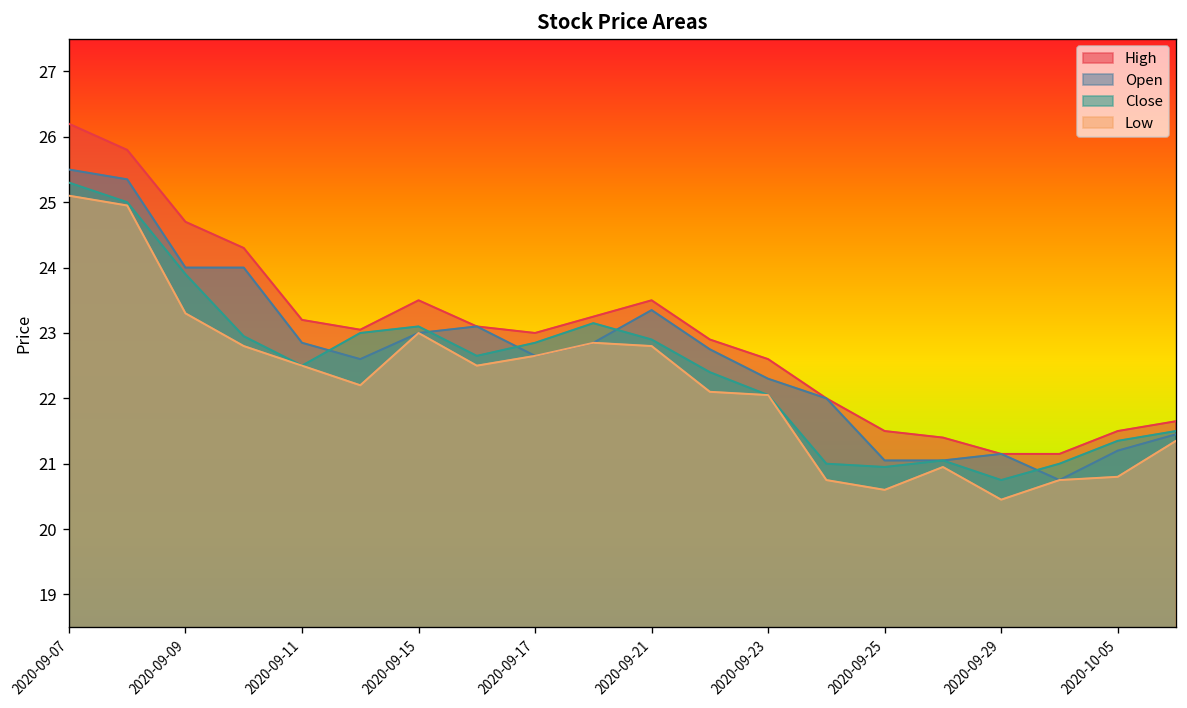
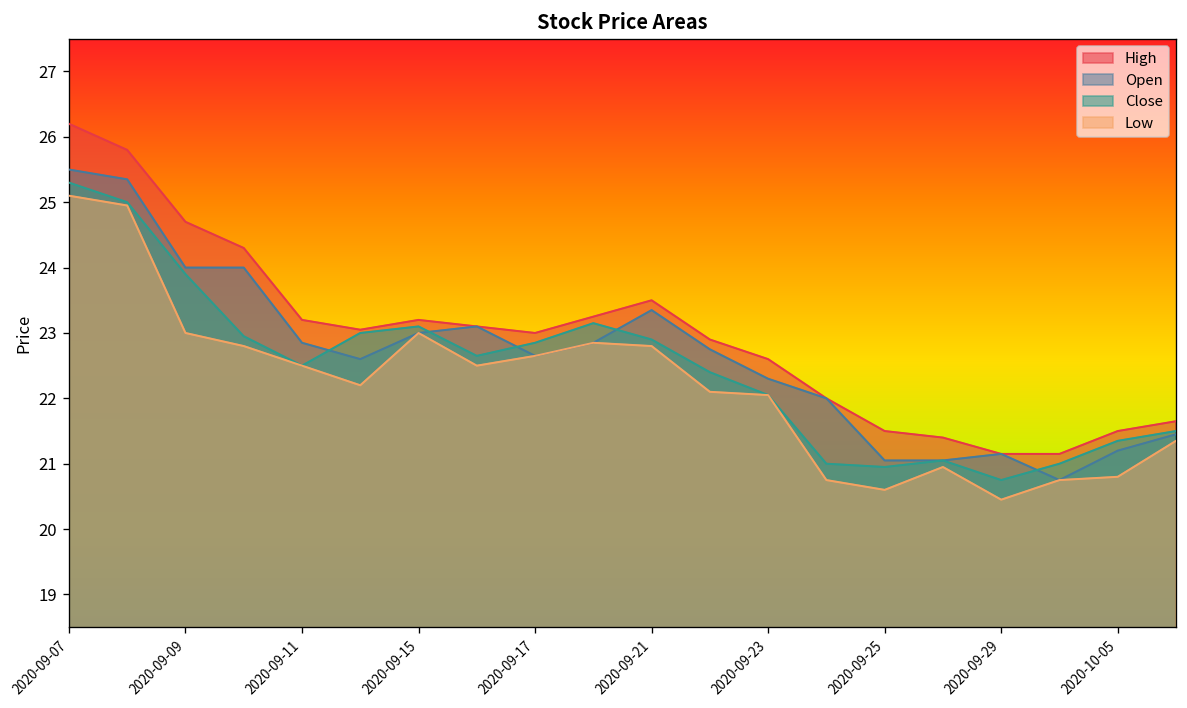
Low, 2020-09-09: 23.3 -> 23.0
High, 2020-09-15: 23.5 -> 23.2
